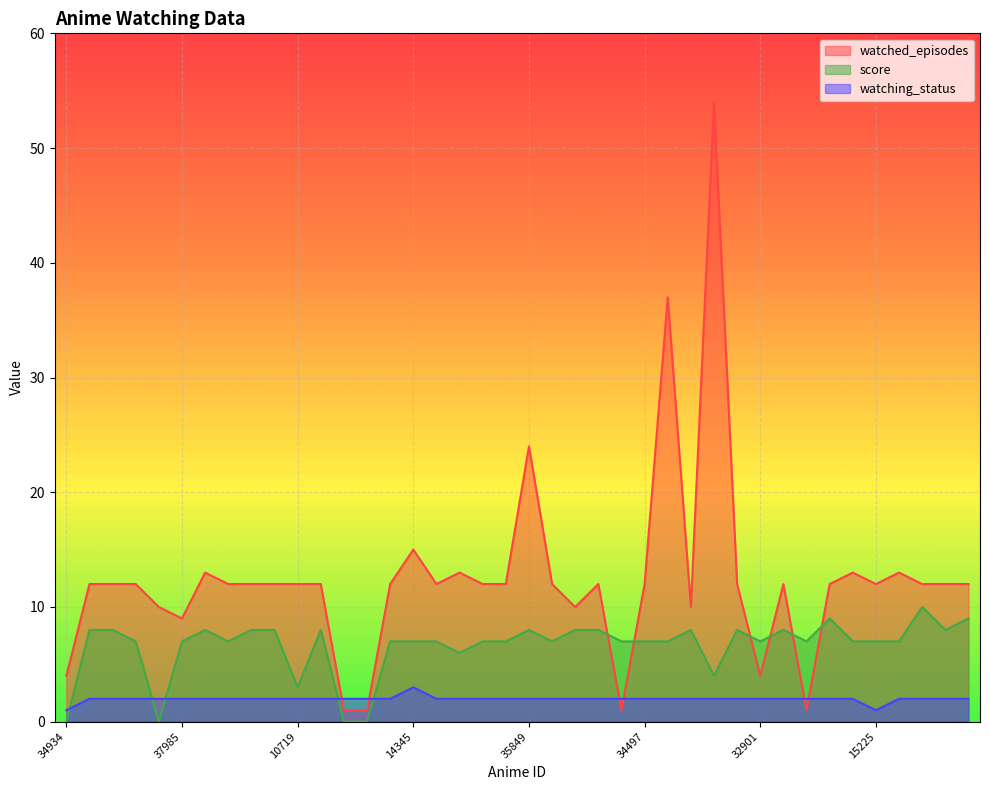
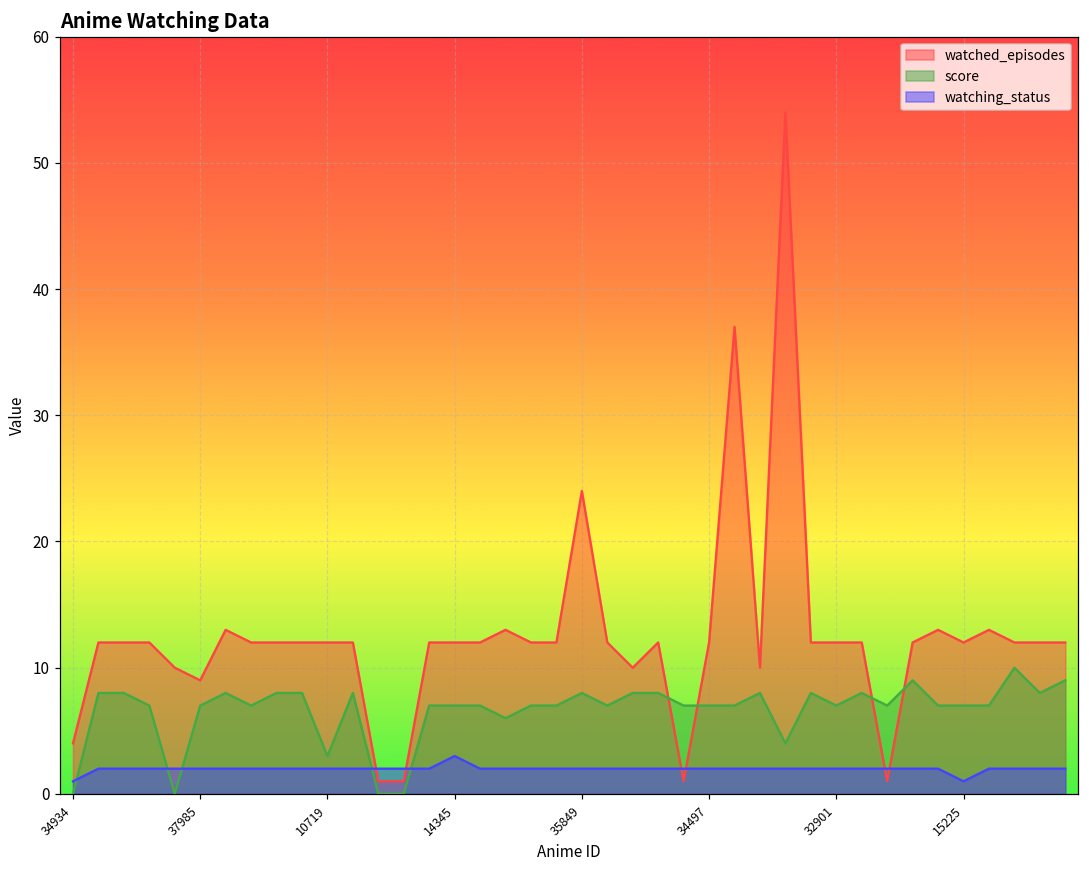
watched_episodes, 14345: 15 -> 12
watched_episodes, 32901: 4 -> 12
